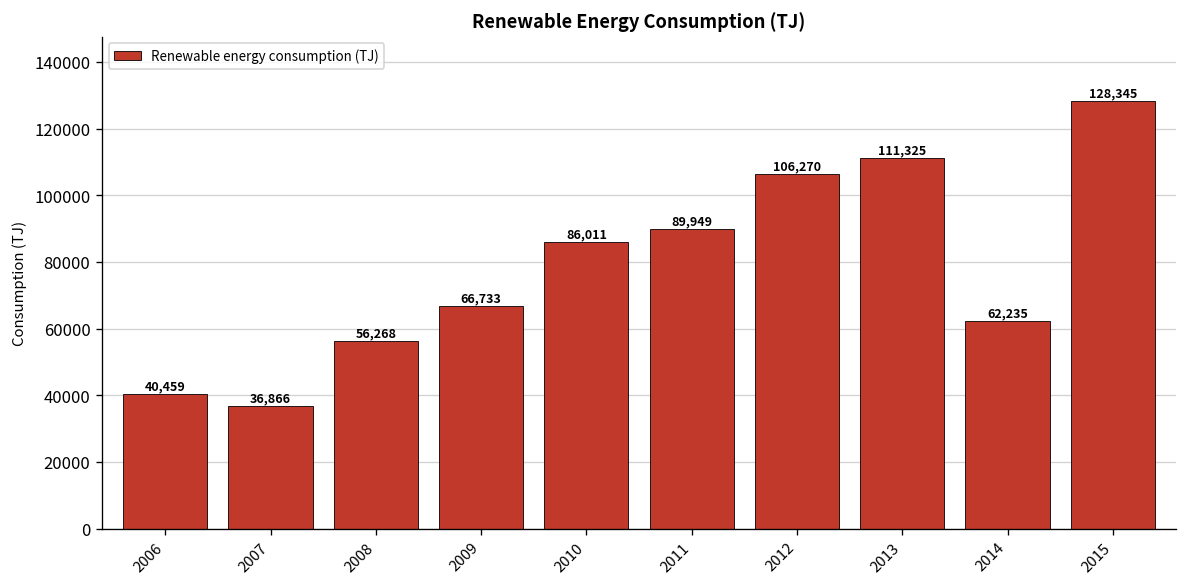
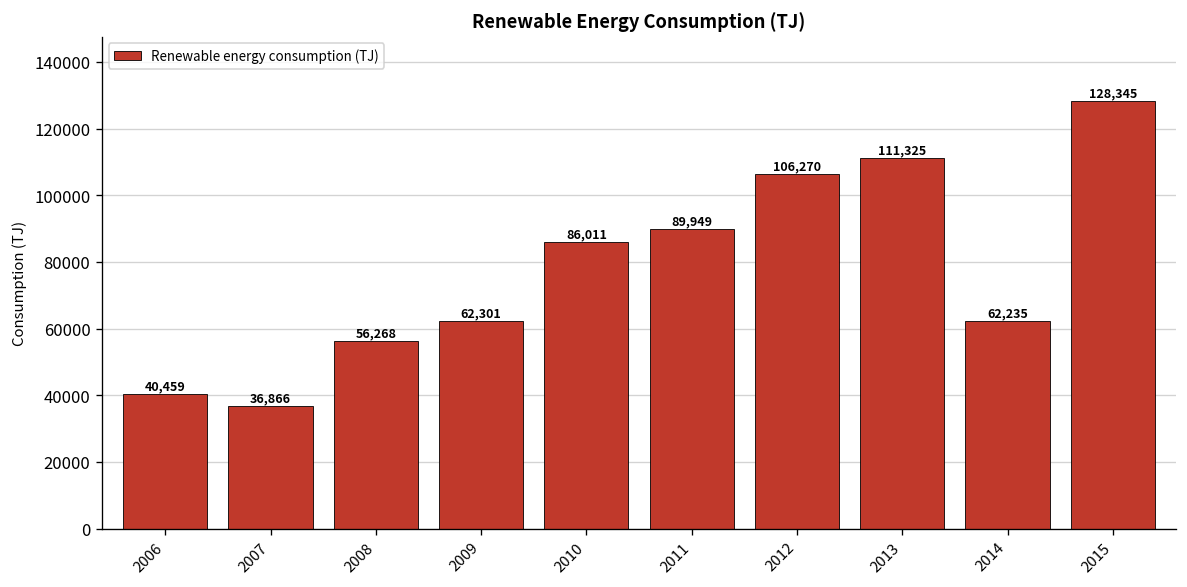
2009: 66,733 -> 62,301
